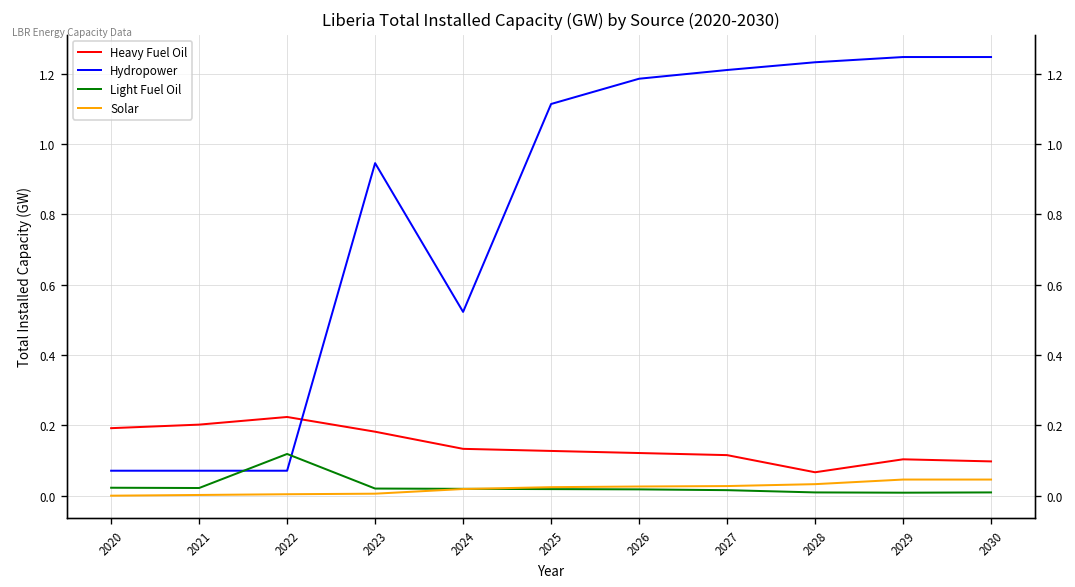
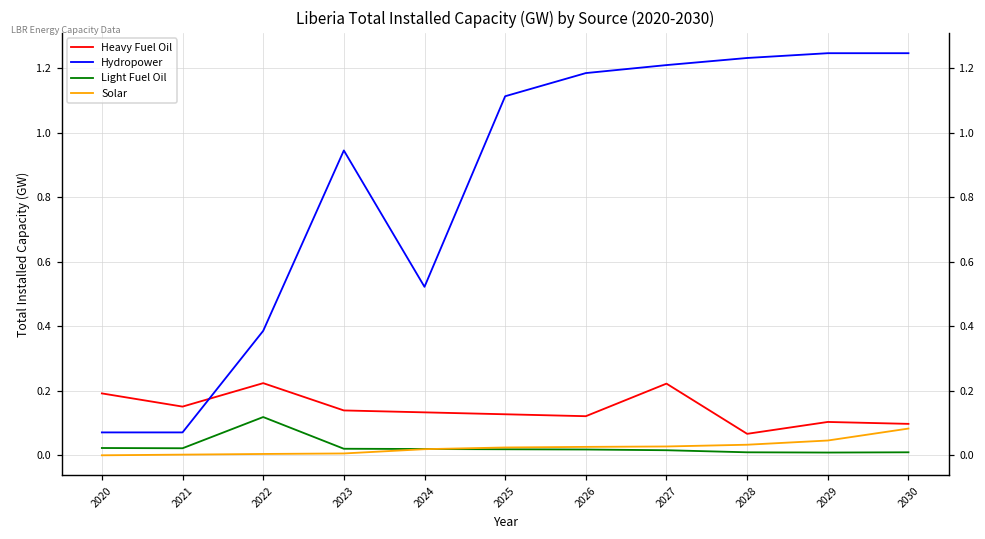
Heavy Fuel Oil, 2021: 0.20 -> 0.15
Hydropower, 2022: 0.07 -> 0.39
Heavy Fuel Oil, 2023: 0.18 -> 0.14
Heavy Fuel Oil, 2027: 0.12 -> 0.22
Solar, 2030: 0.05 -> 0.08
